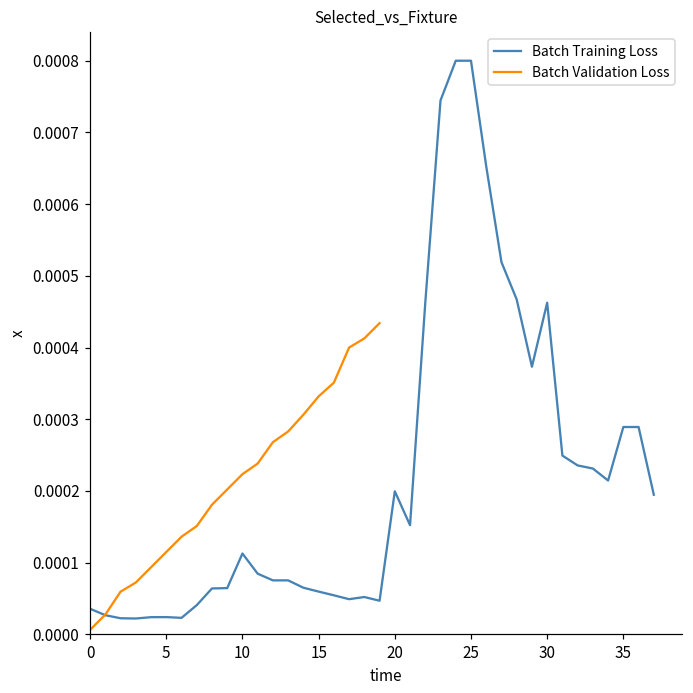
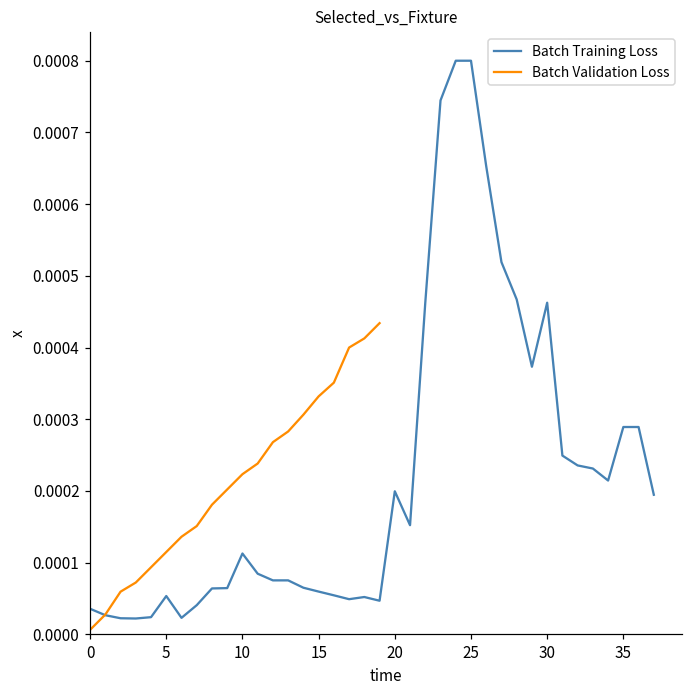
Batch Training Loss, 5: 0.00002 -> 0.00005
